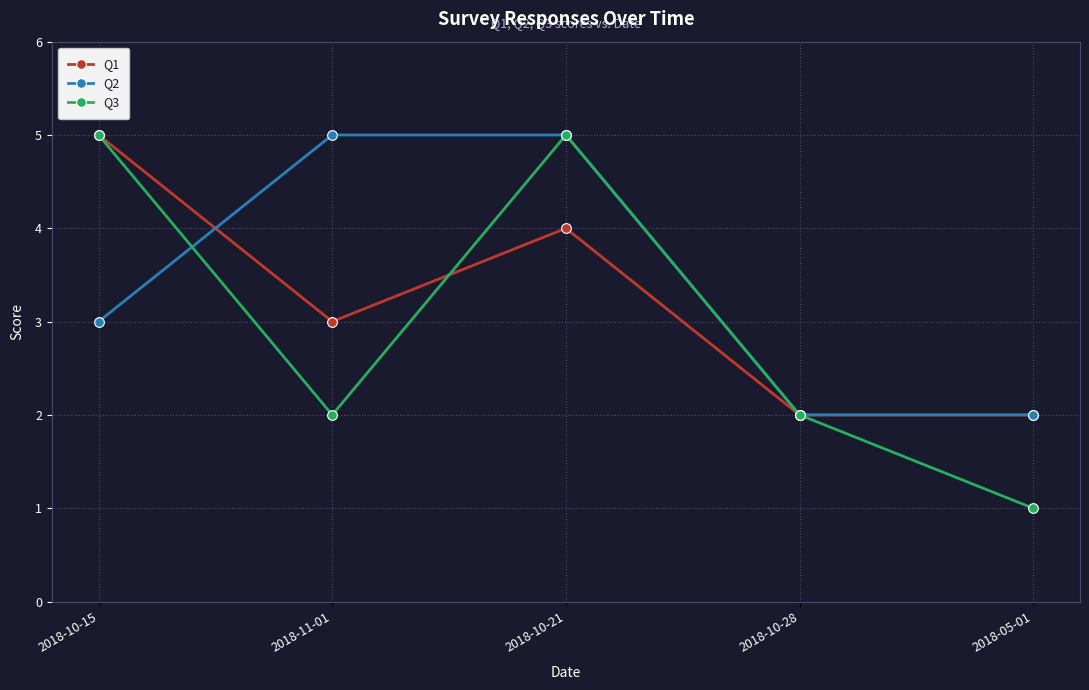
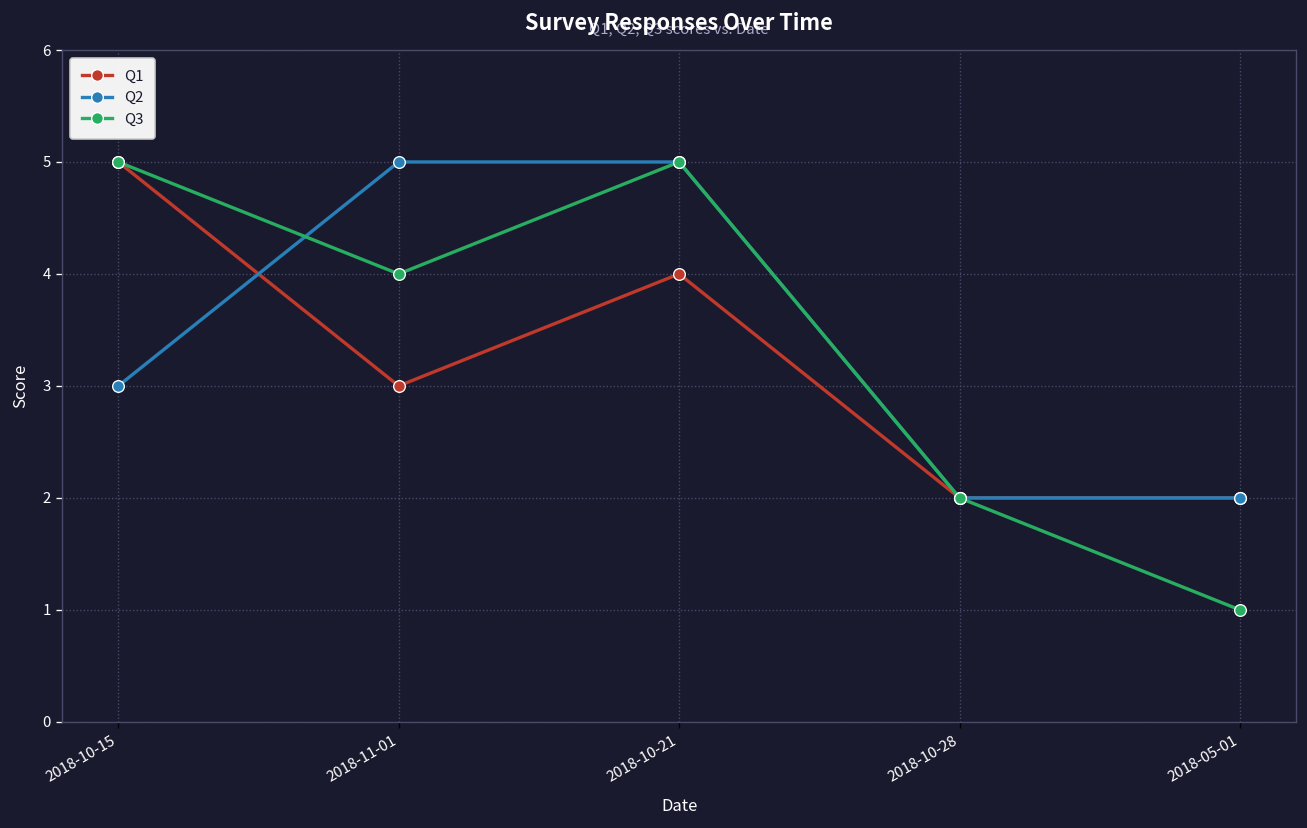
Q3, 2018-11-01: 2 -> 4
